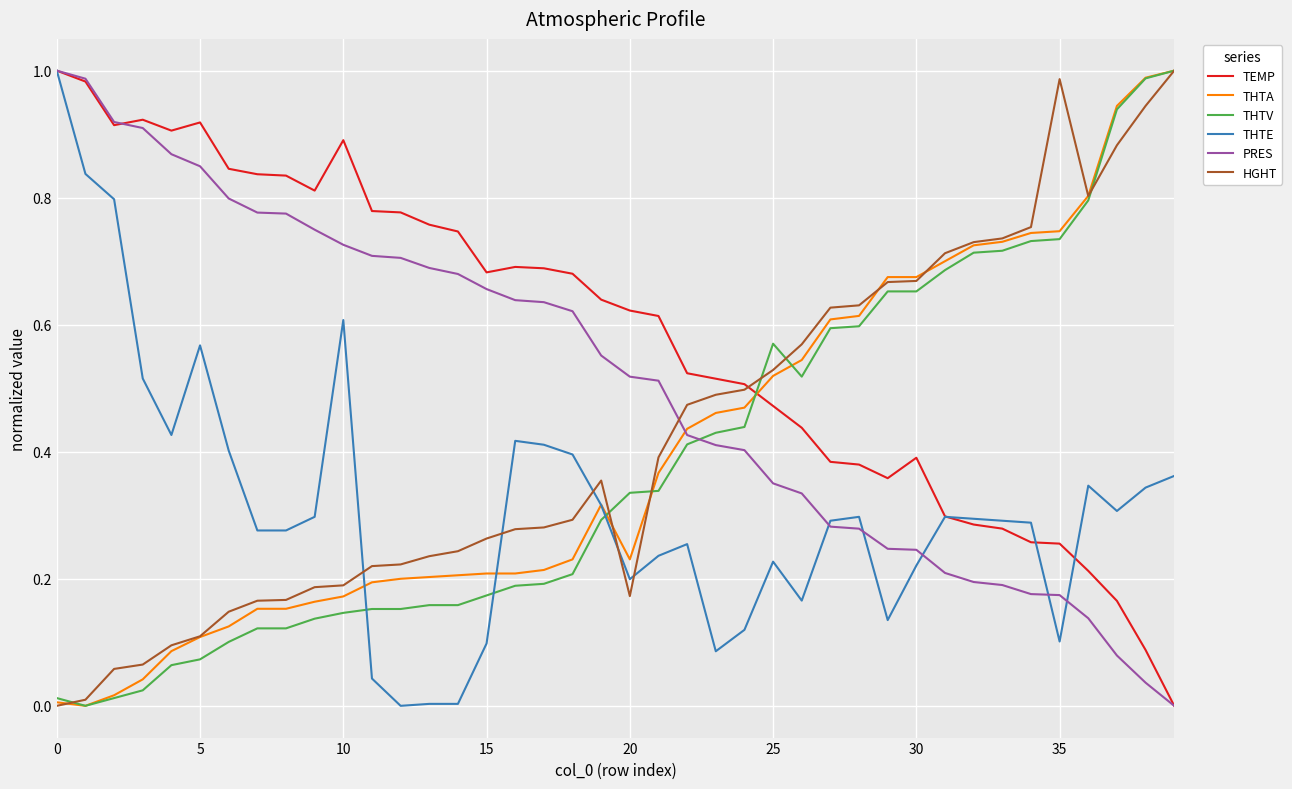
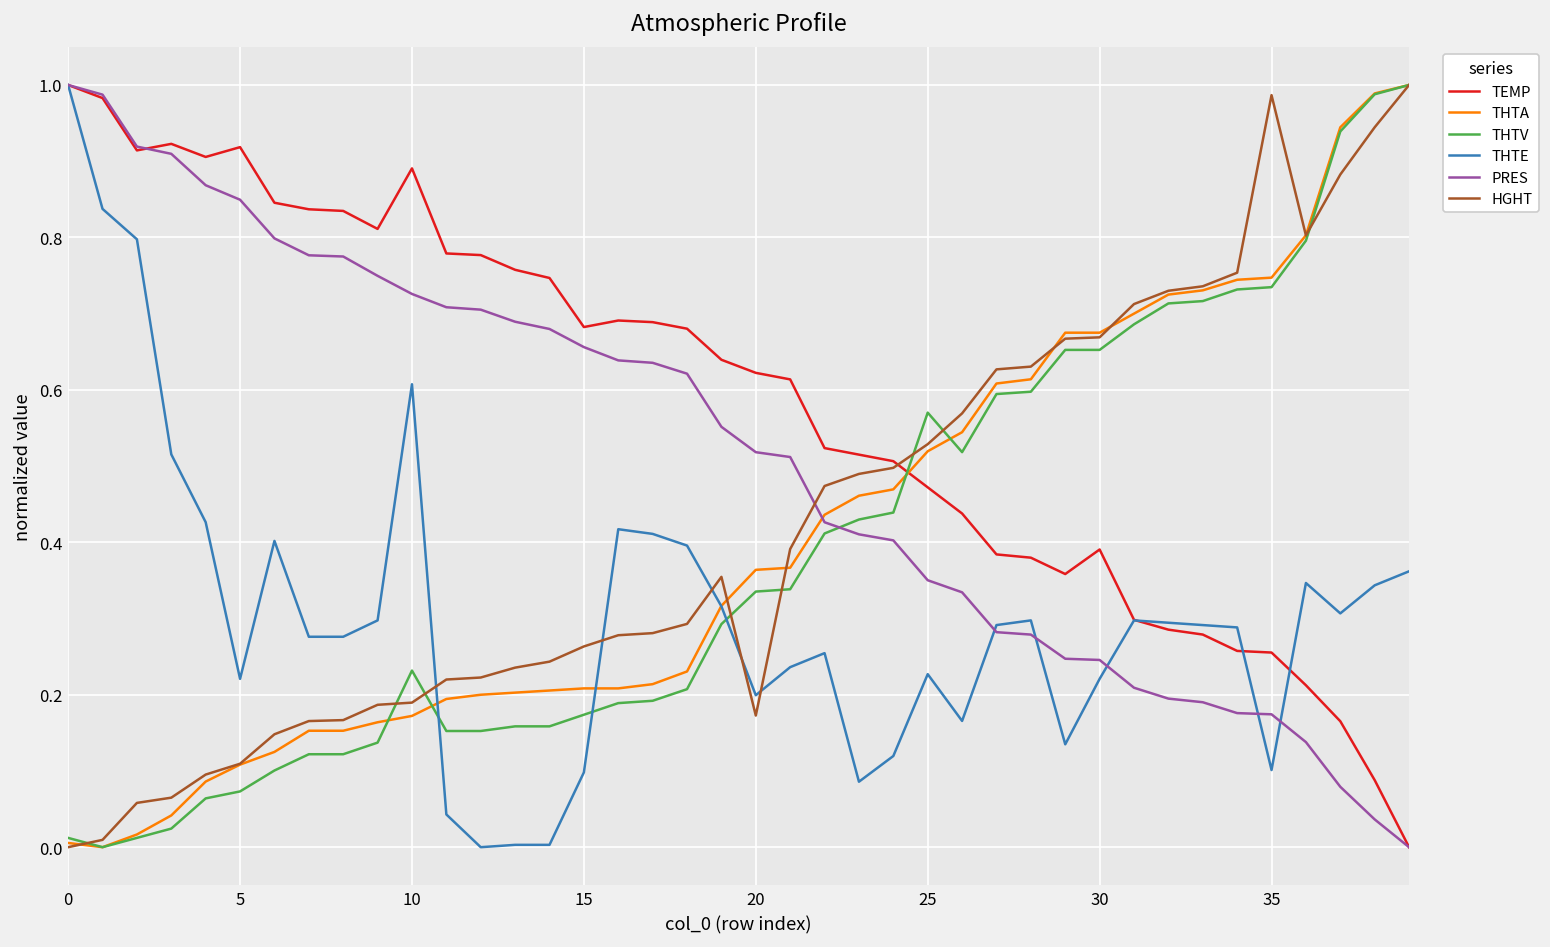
THTE, 5: 0.57 -> 0.22
THTV, 10: 0.15 -> 0.23
THTA, 20: 0.23 -> 0.36
